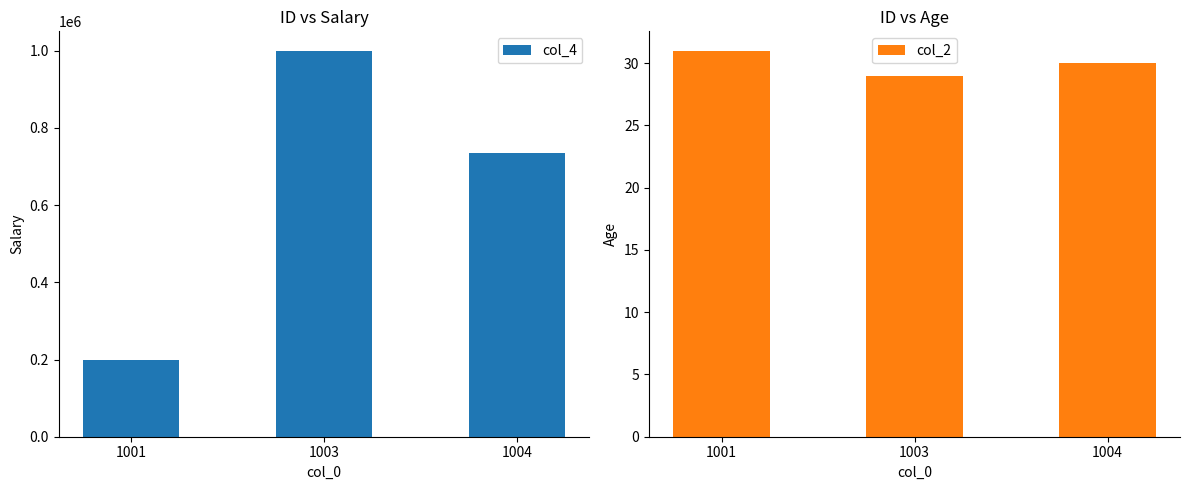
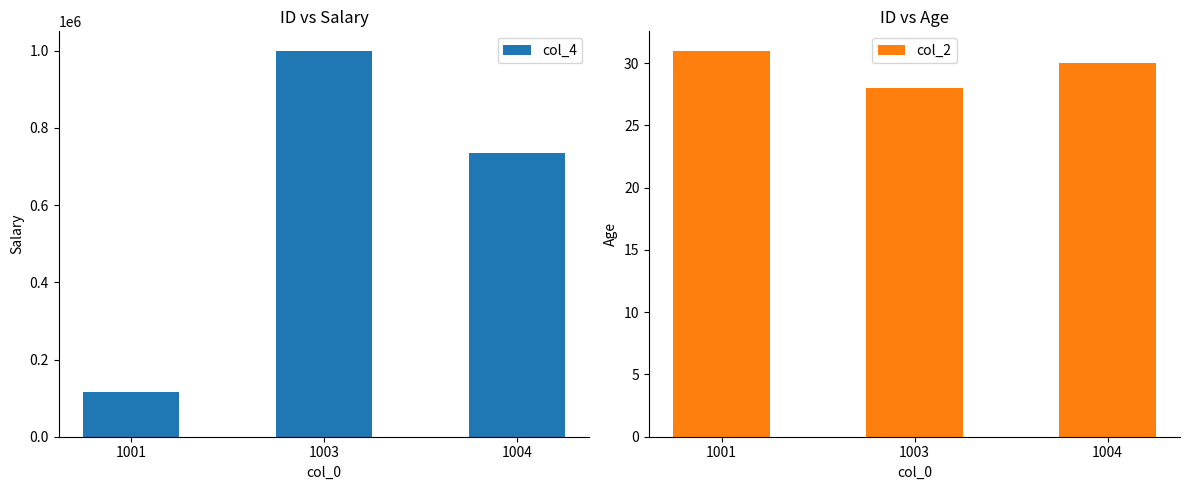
ID vs Salary, 1001: 200000 -> 120000
ID vs Age, 1003: 29 -> 28
